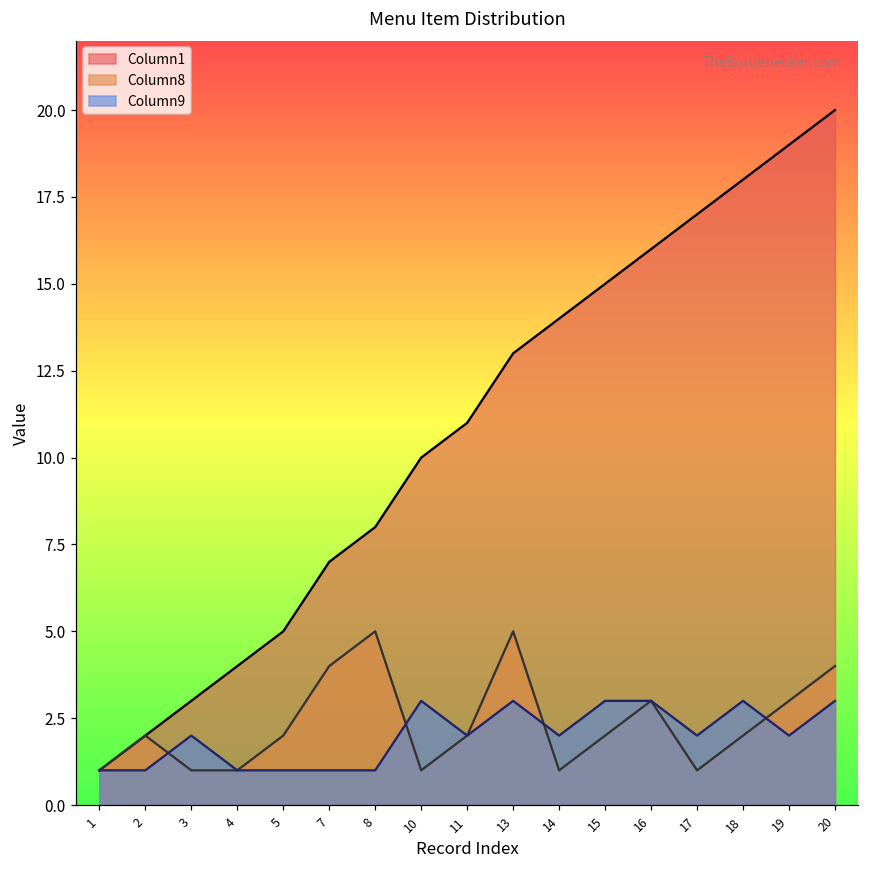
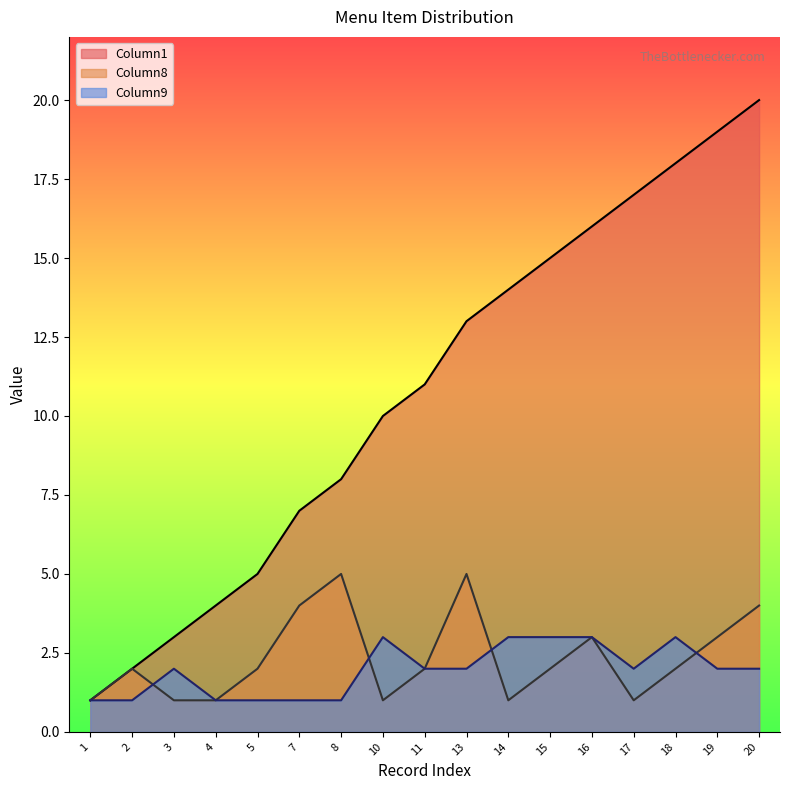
Column9, 13: 3 -> 2
Column9, 14: 2 -> 3
Column9, 20: 3 -> 2
